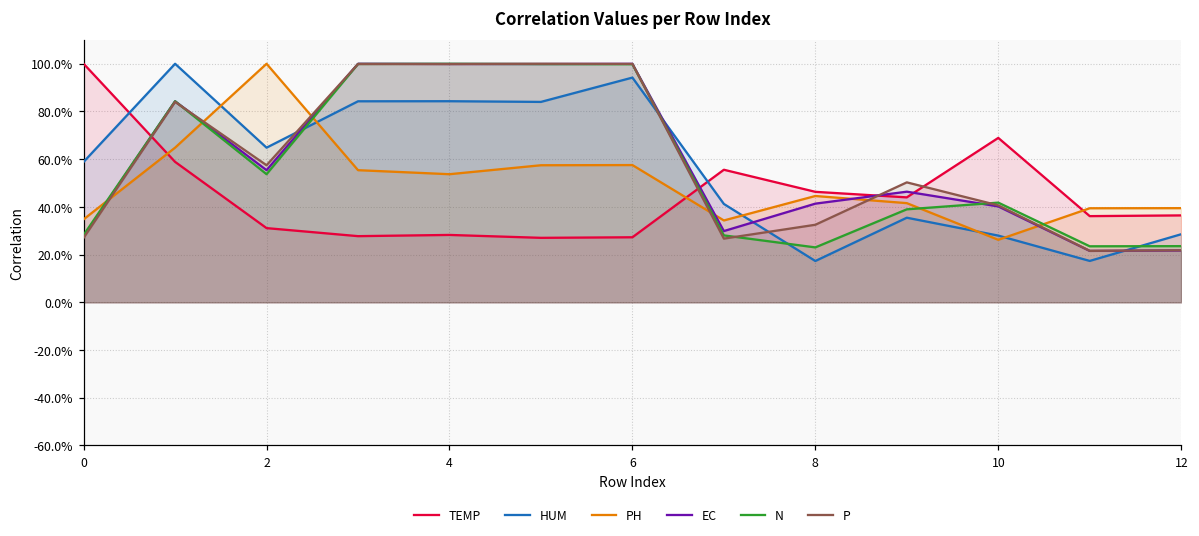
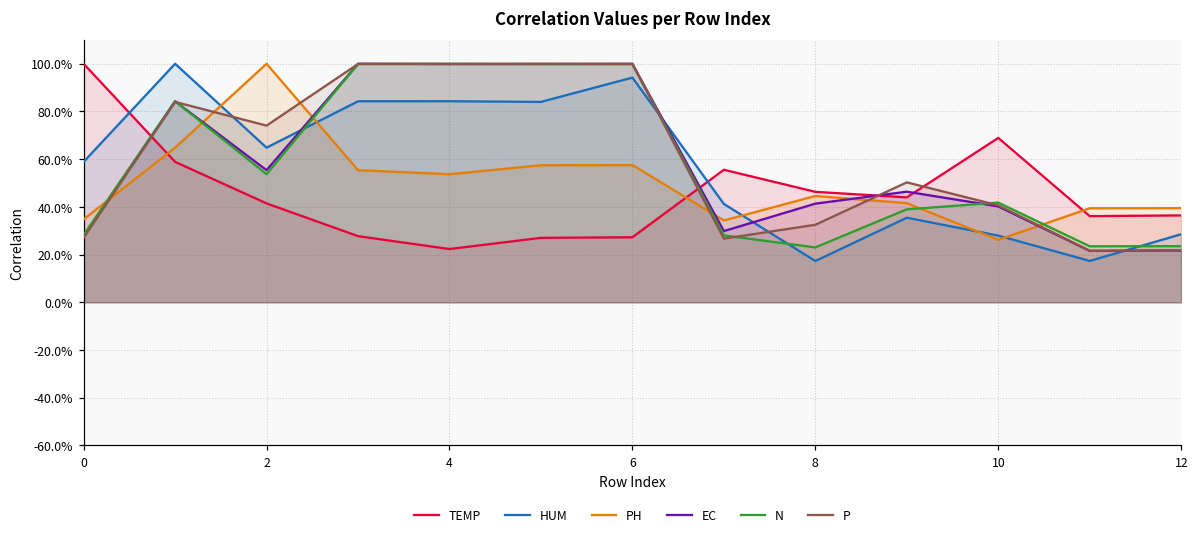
TEMP, 2: 31% -> 41%
P, 2: 57% -> 74%
TEMP, 4: 28% -> 22%
